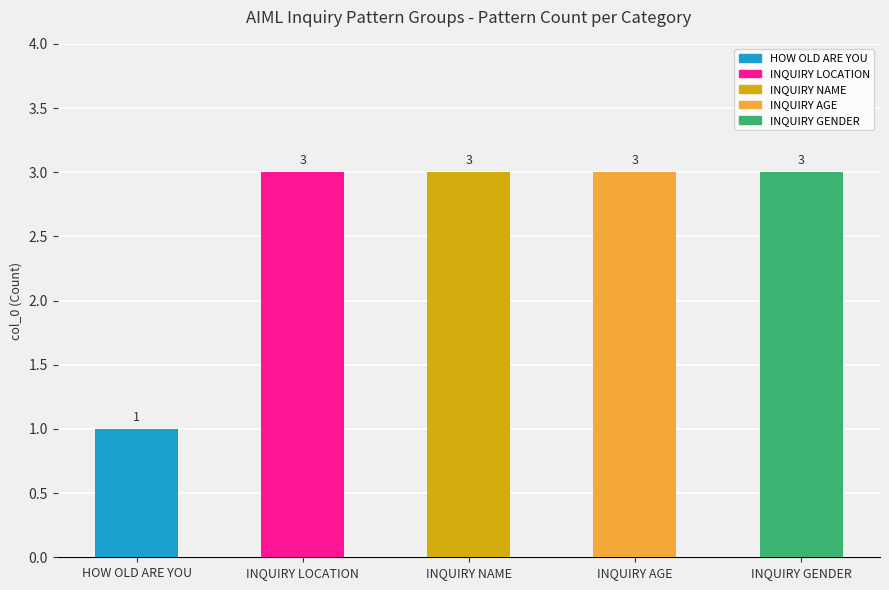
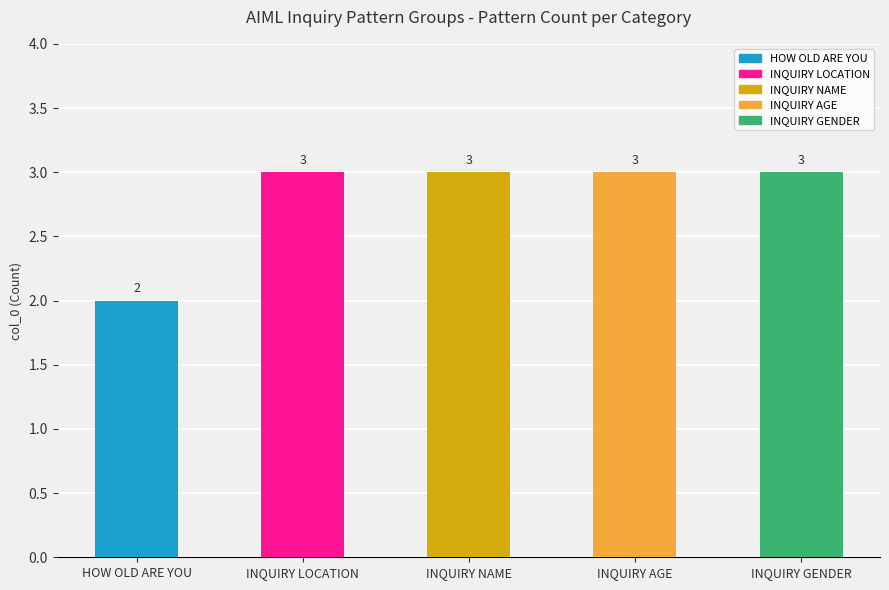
HOW OLD ARE YOU: 1 -> 2
